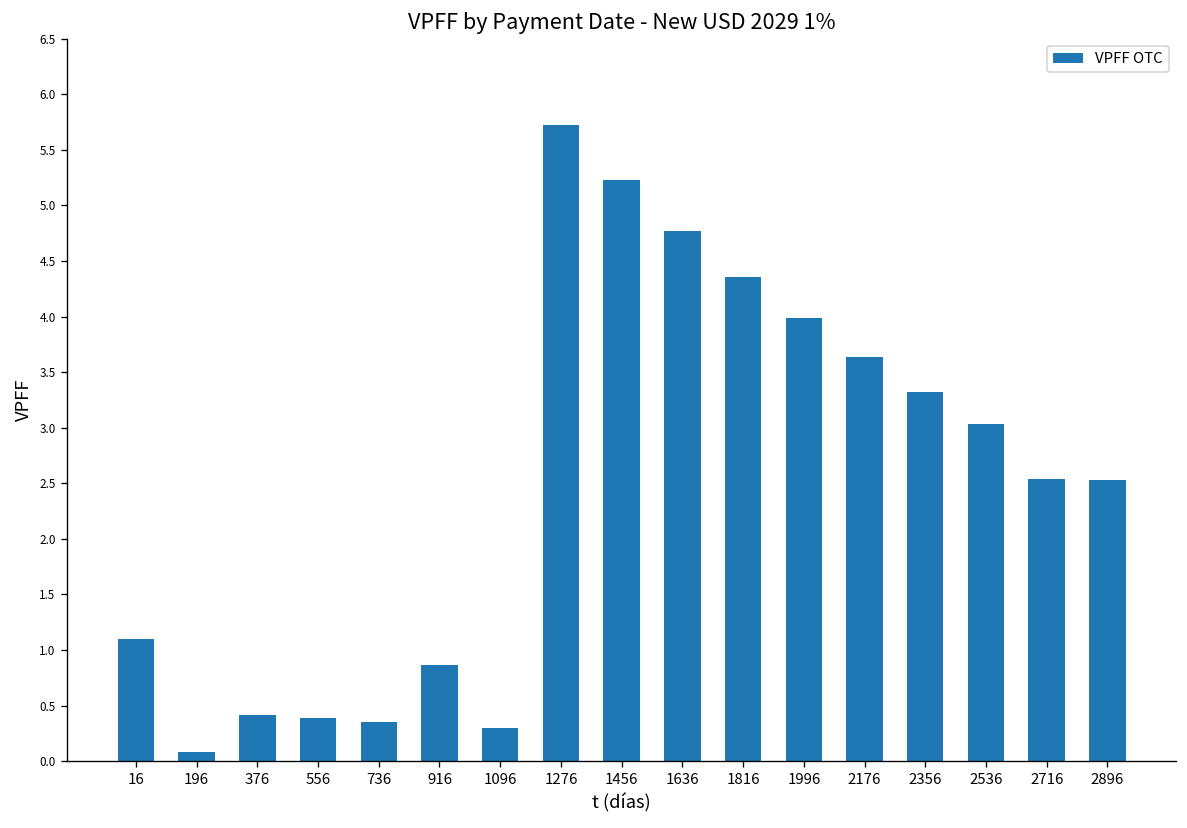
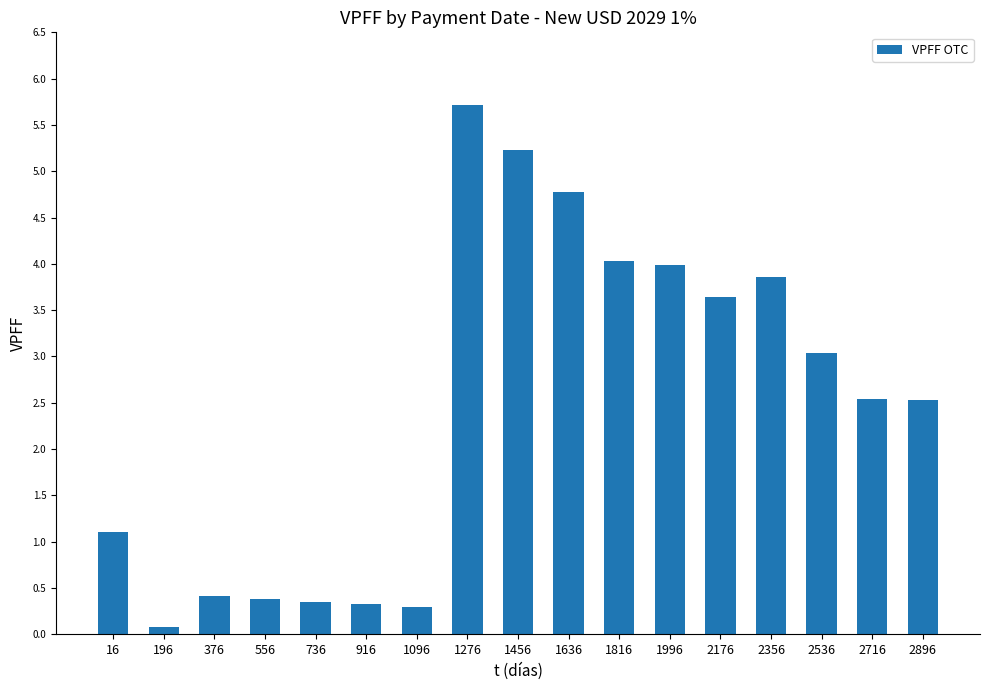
916: 0.9 -> 0.3
1816: 4.4 -> 4.0
2356: 3.3 -> 3.9
